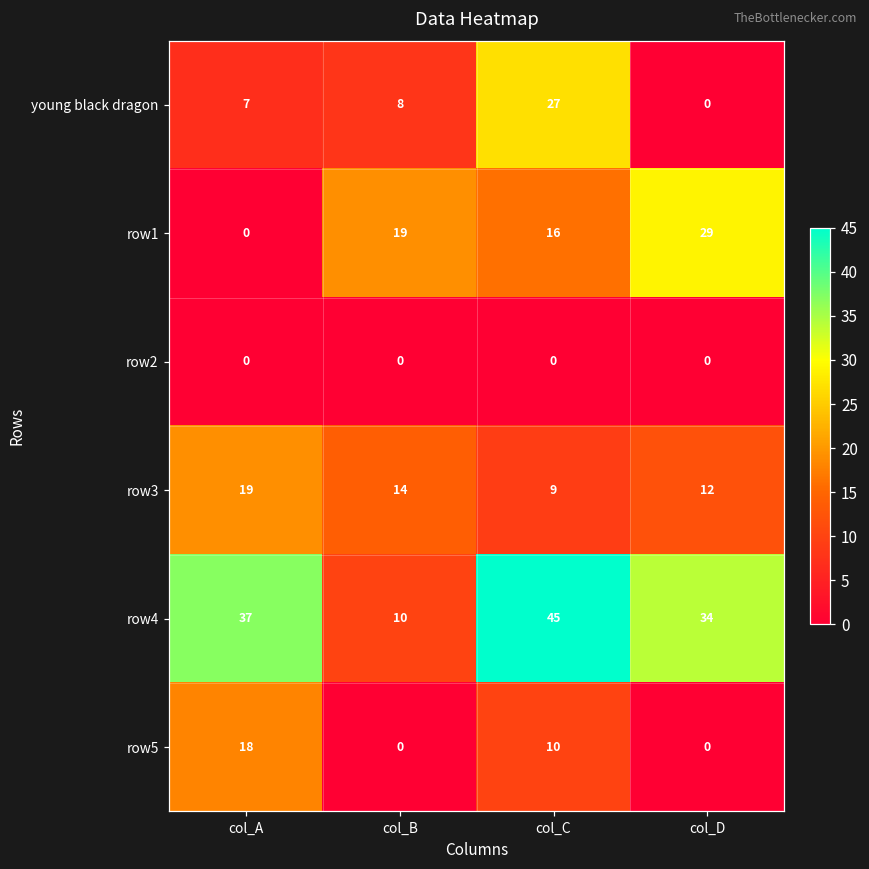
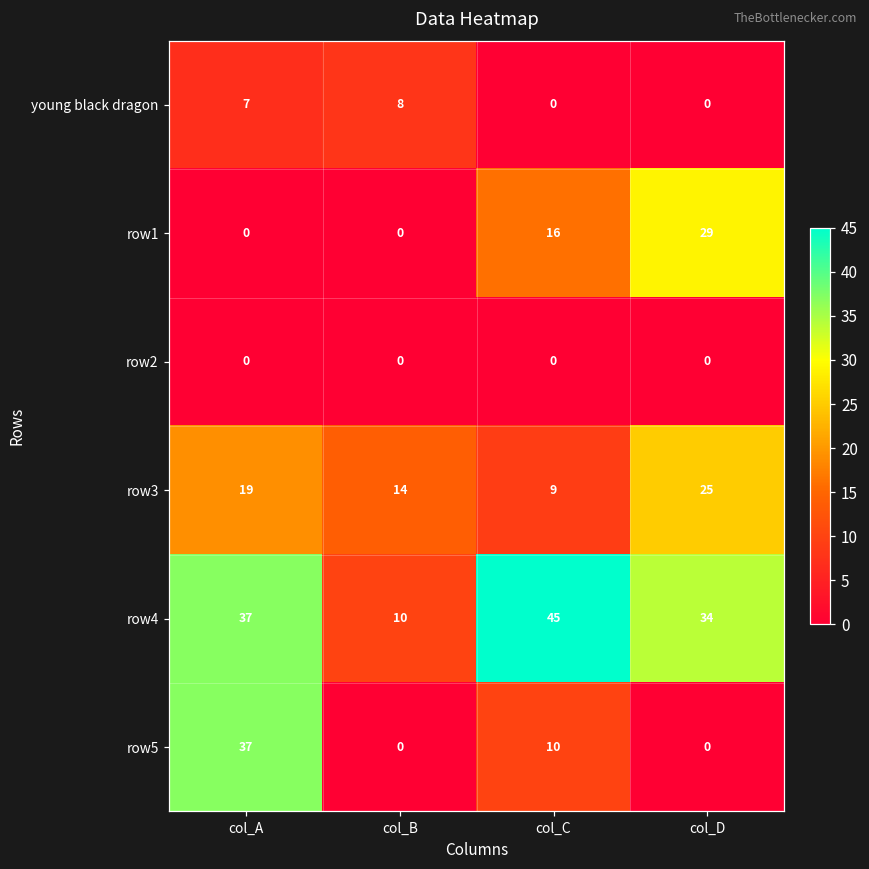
young black dragon, col_C: 27 -> 0
row1, col_B: 19 -> 0
row3, col_D: 12 -> 25
row5, col_A: 18 -> 37
